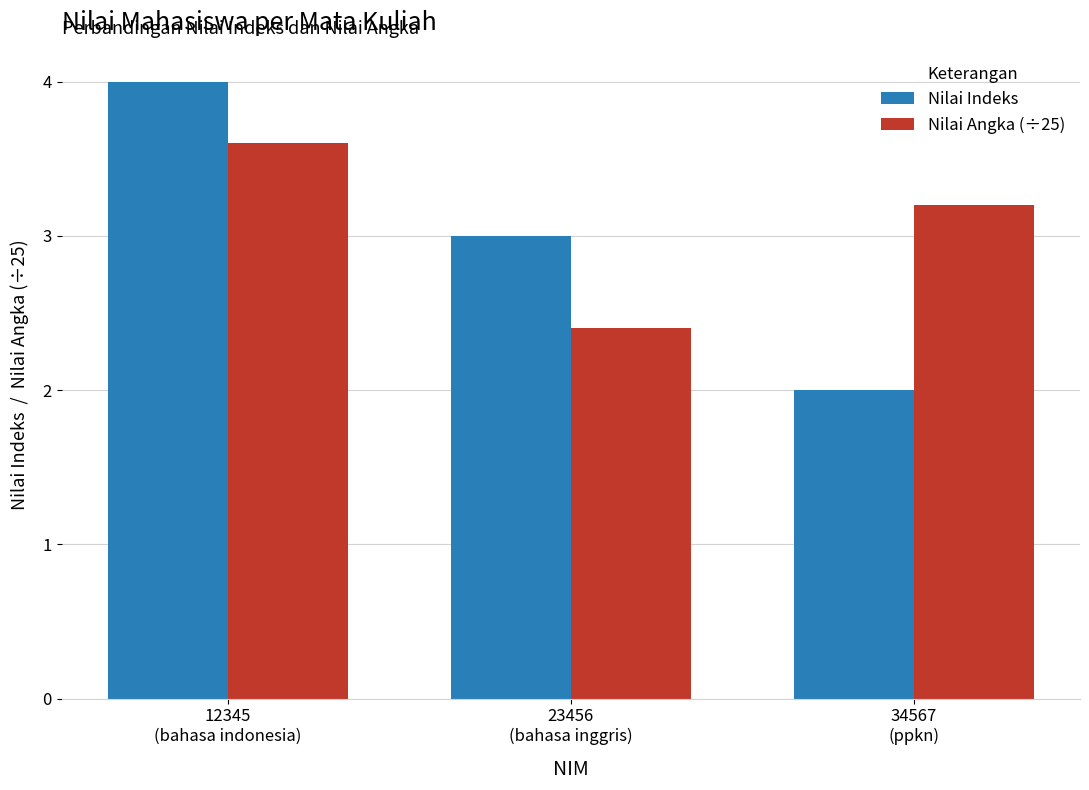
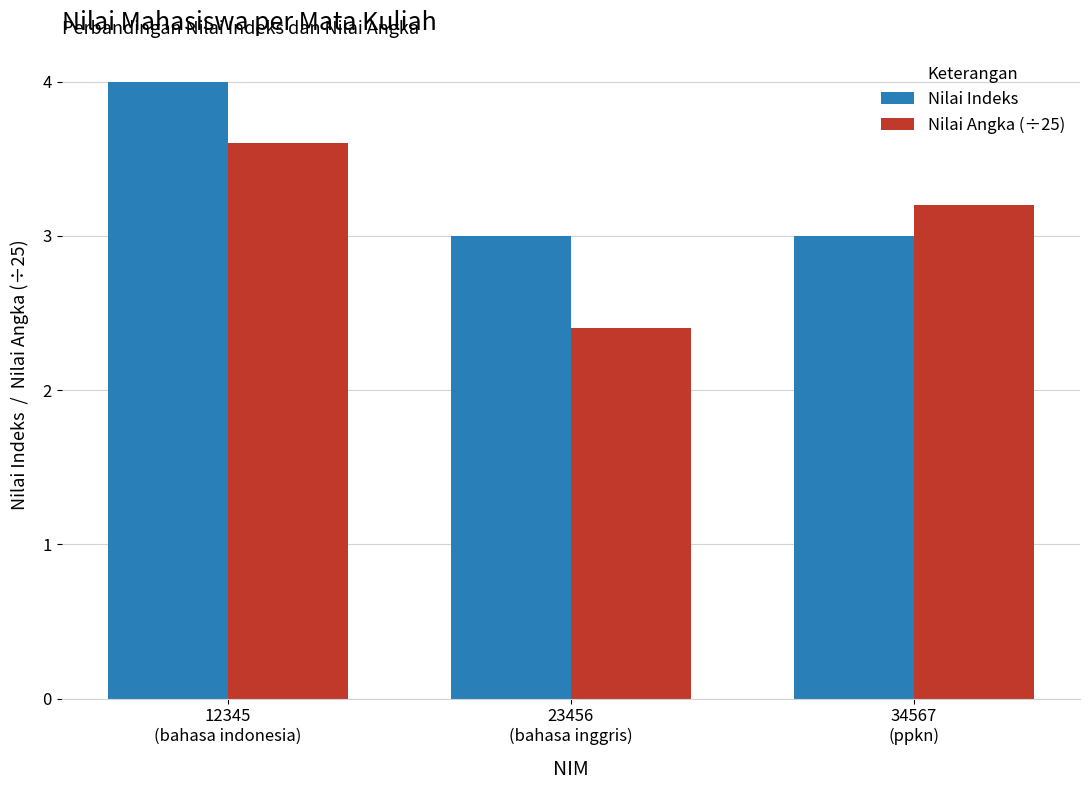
Nilai Indeks, 34567 (ppkn): 2 -> 3
